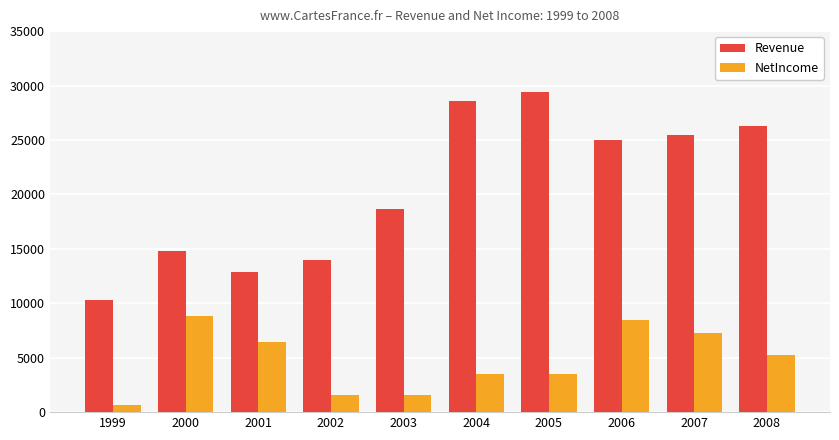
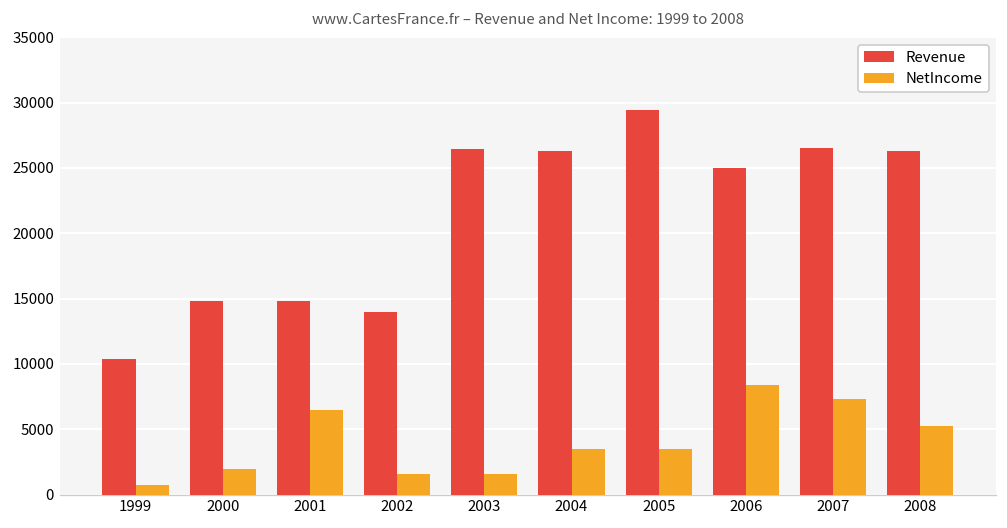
NetIncome, 2000: 8800 -> 2000
Revenue, 2001: 12900 -> 14800
Revenue, 2003: 18600 -> 26500
Revenue, 2004: 28600 -> 26300
Revenue, 2007: 25500 -> 26500
